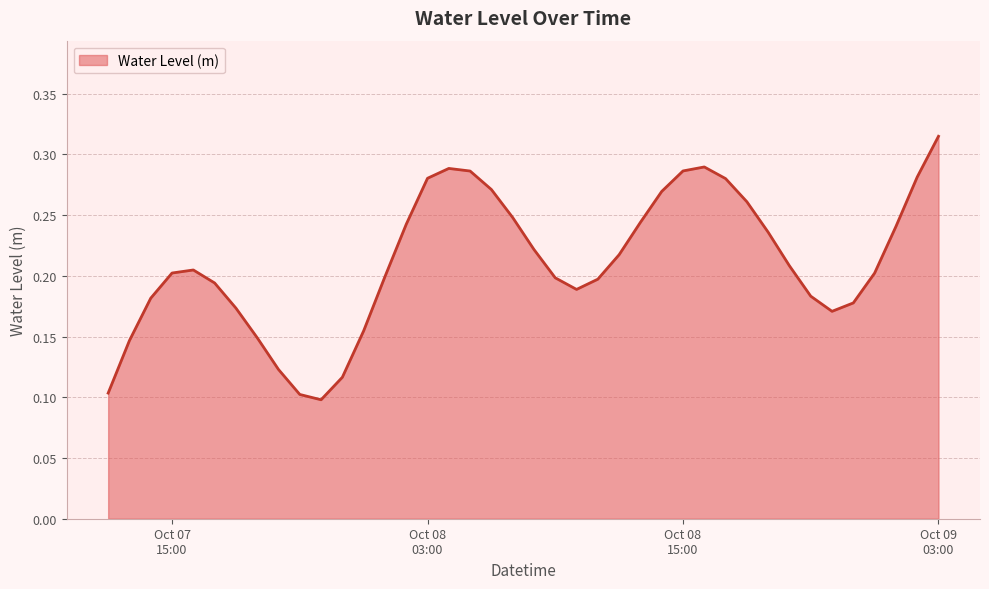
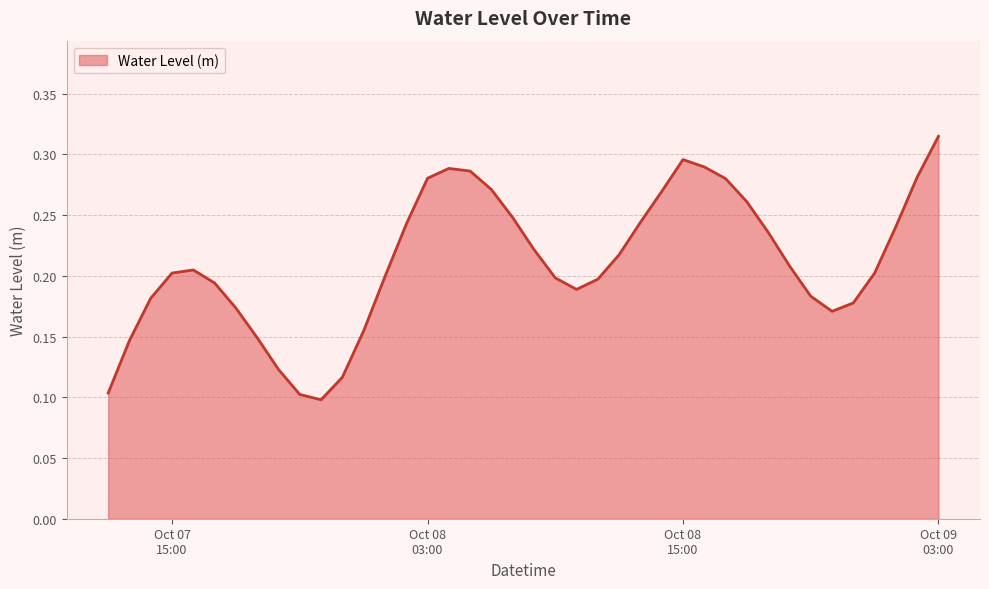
Oct 08 15:00: 0.286 -> 0.296
